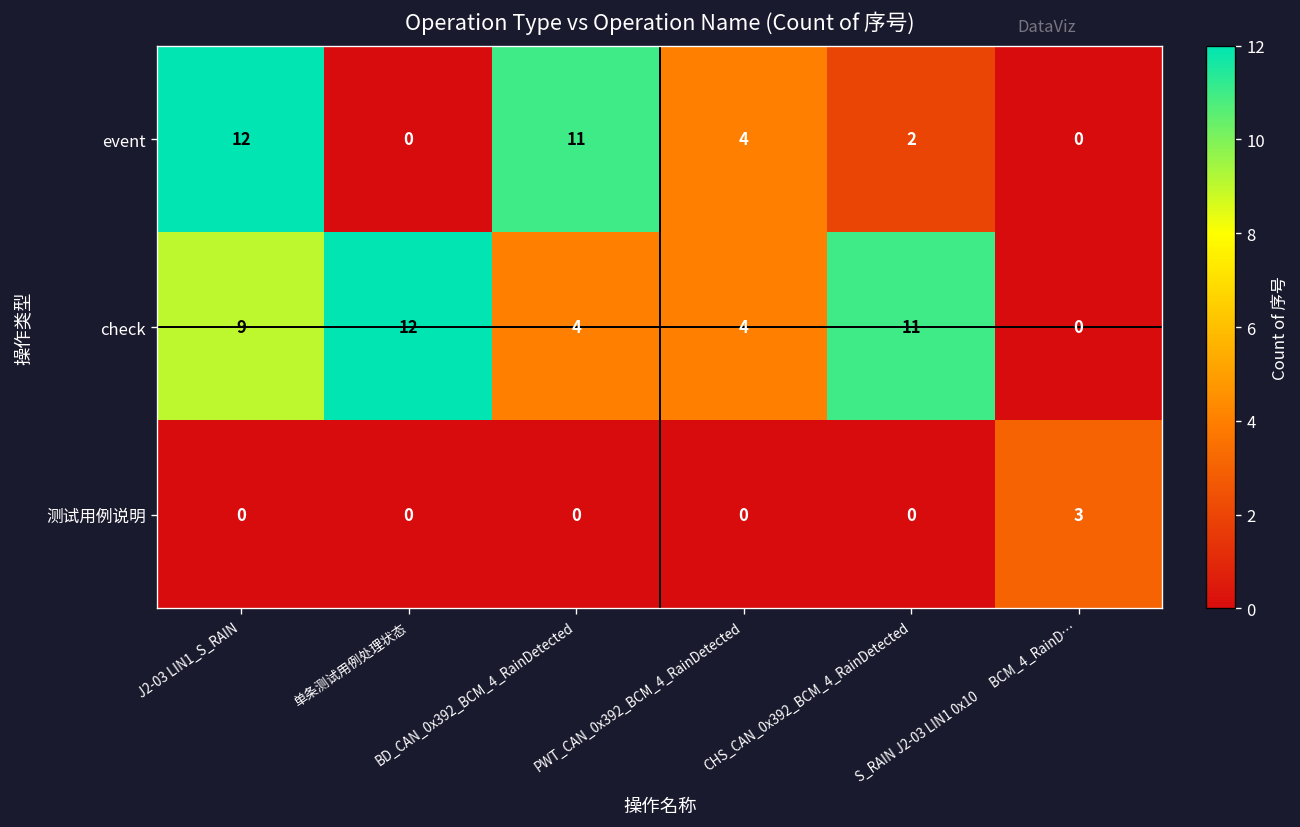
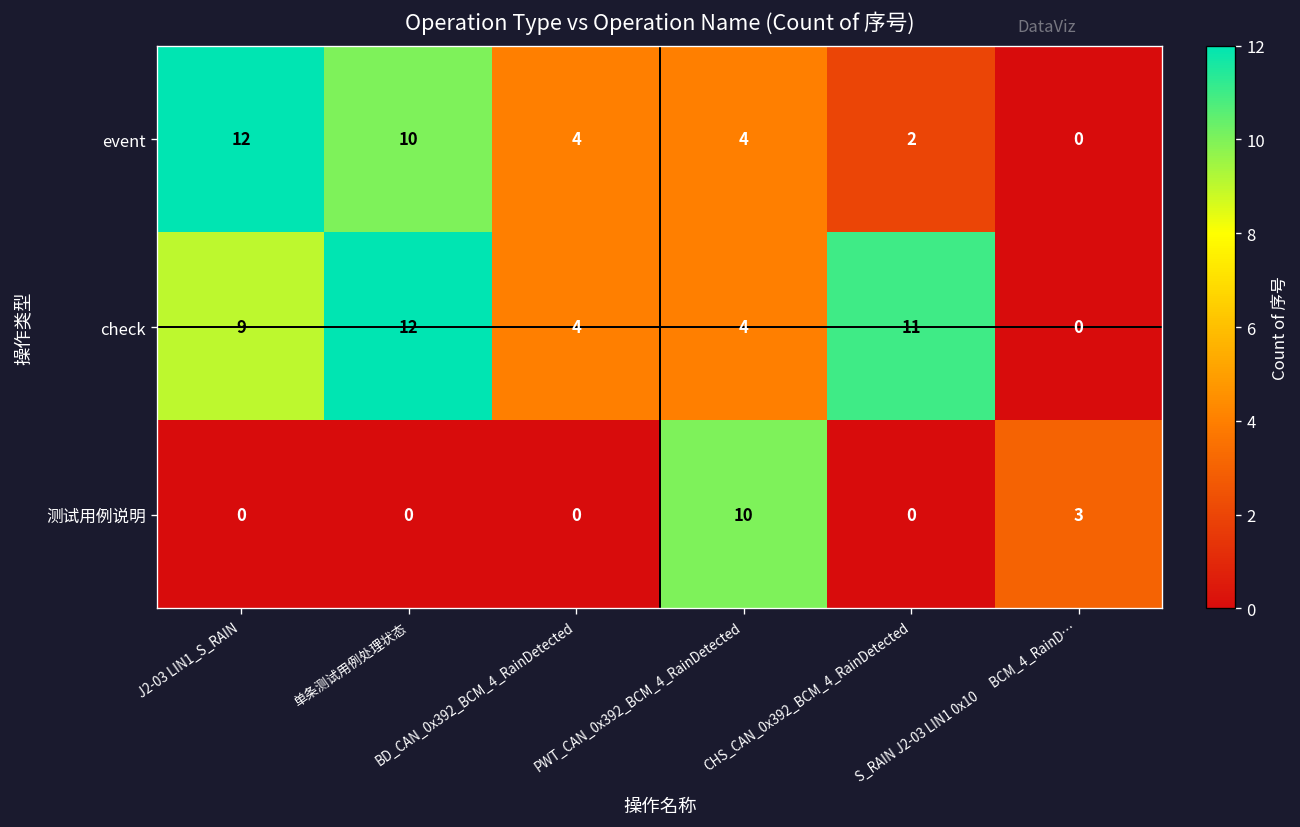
event, 单条测试用例处理状态: 0 -> 10
event, BD_CAN_0x392_BCM_4_RainDetected: 11 -> 4
测试用例说明, PWT_CAN_0x392_BCM_4_RainDetected: 0 -> 10
